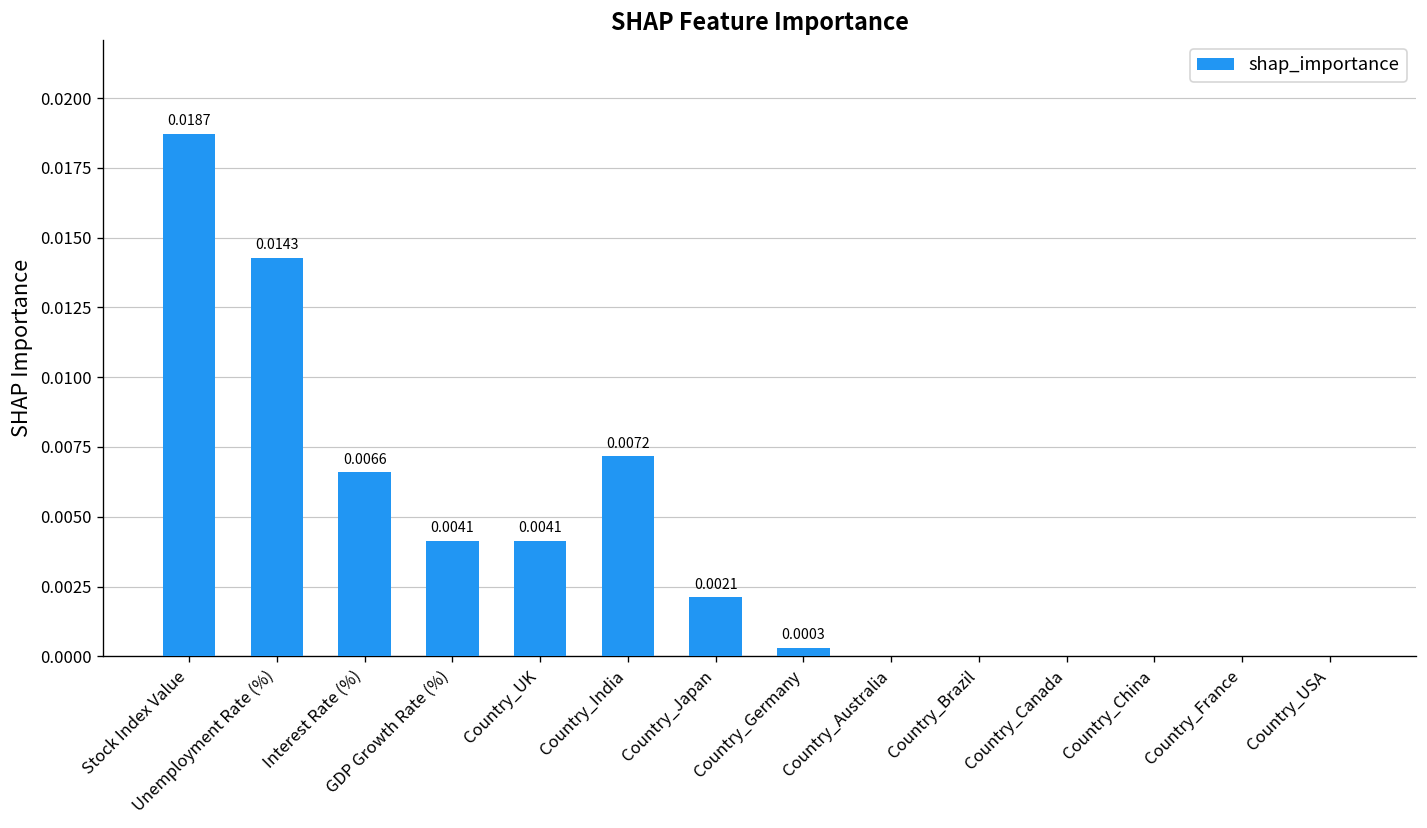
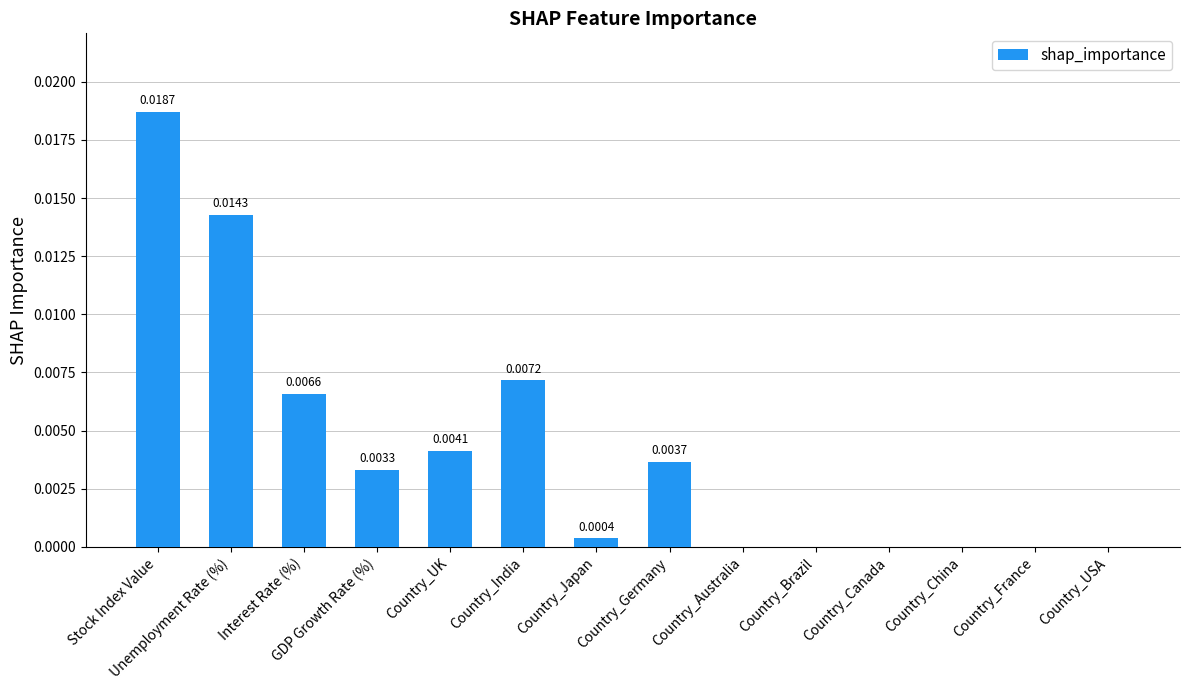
GDP Growth Rate (%): 0.0041 -> 0.0033
Country_Japan: 0.0021 -> 0.0004
Country_Germany: 0.0003 -> 0.0037
